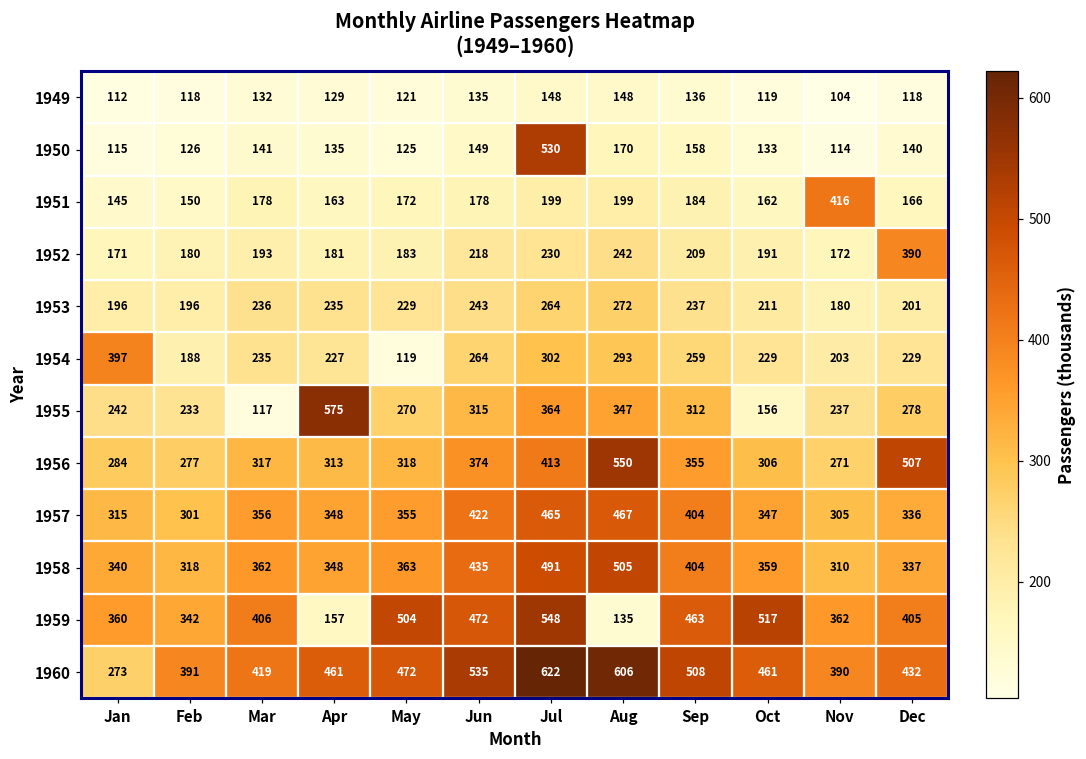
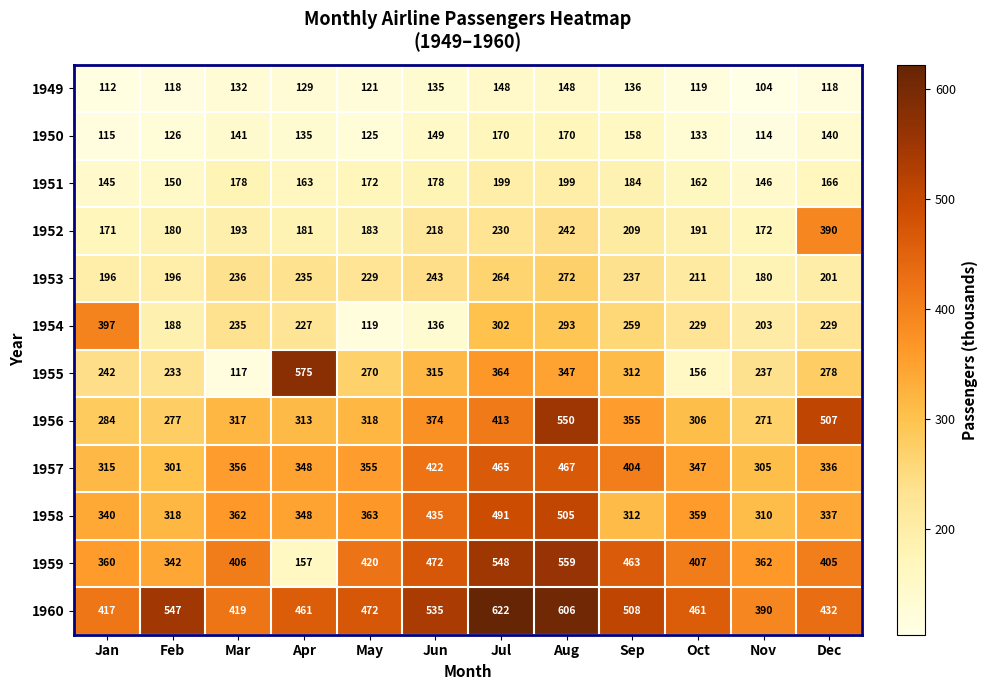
1950, Jul: 530 -> 170
1951, Nov: 416 -> 146
1954, Jun: 264 -> 136
1958, Sep: 404 -> 312
1959, May: 504 -> 420
1959, Aug: 135 -> 559
1959, Oct: 517 -> 407
1960, Jan: 273 -> 417
1960, Feb: 391 -> 547
